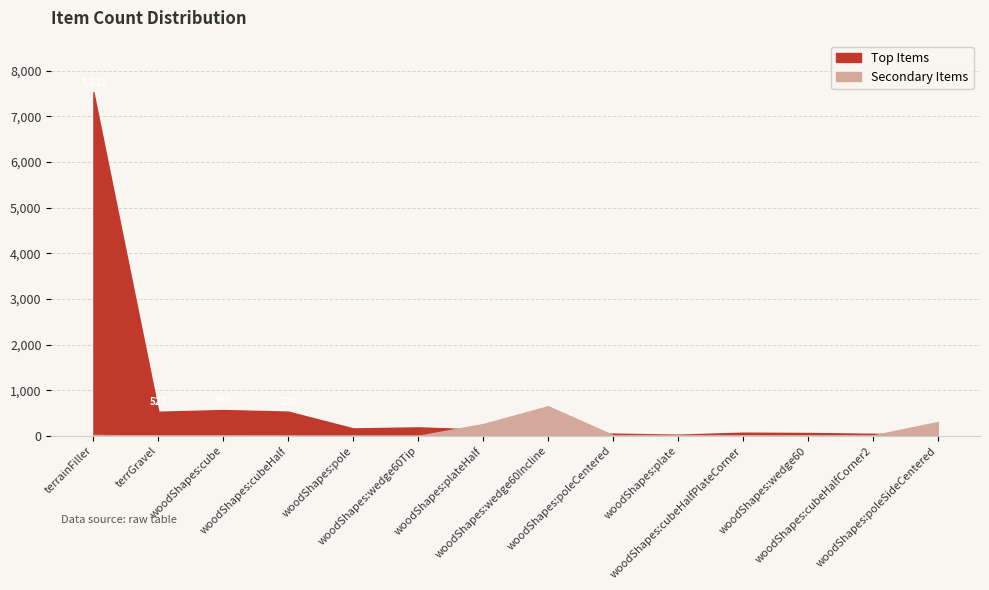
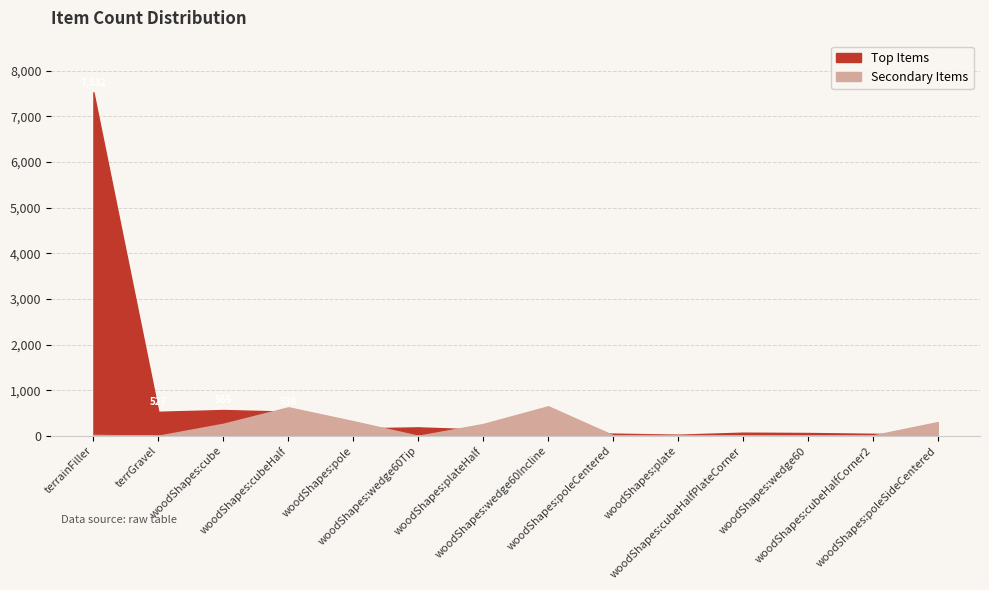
Secondary Items, woodShapes:cube: 0 -> 300
Secondary Items, woodShapes:cubeHalf: 0 -> 600
Secondary Items, woodShapes:pole: 0 -> 300
